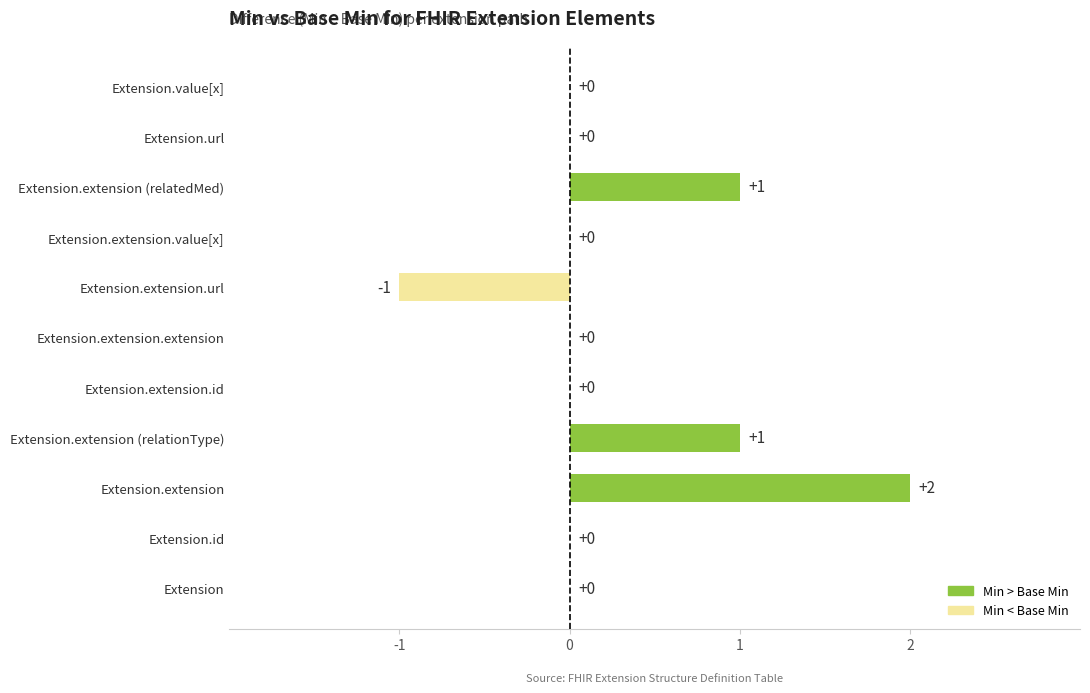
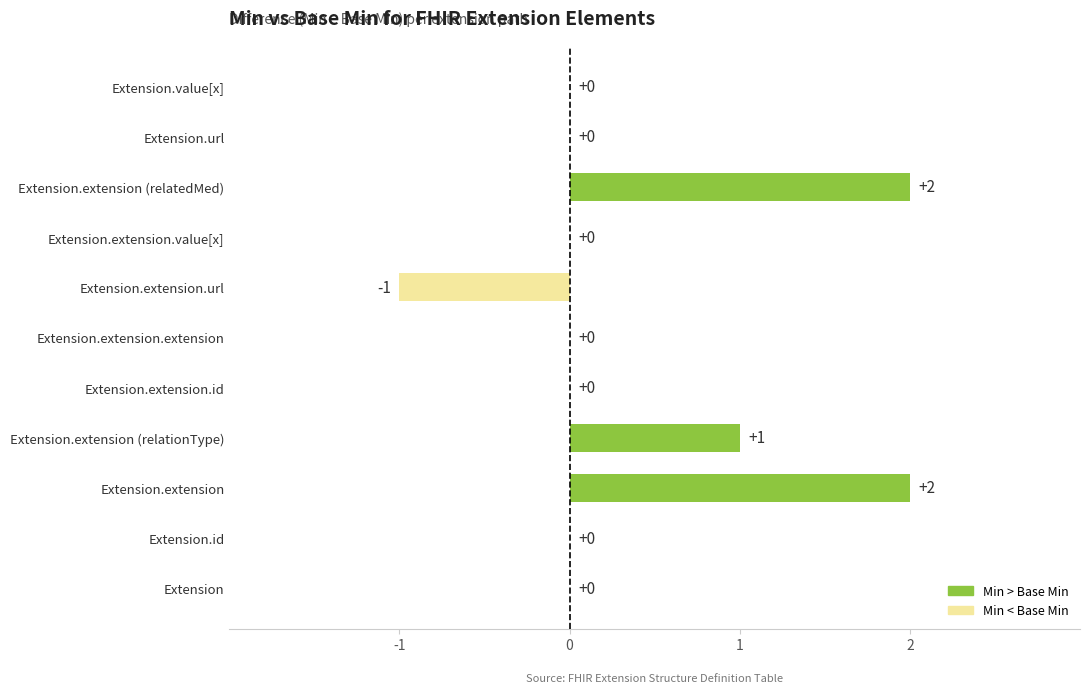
Extension.extension (relatedMed): +1 -> +2
